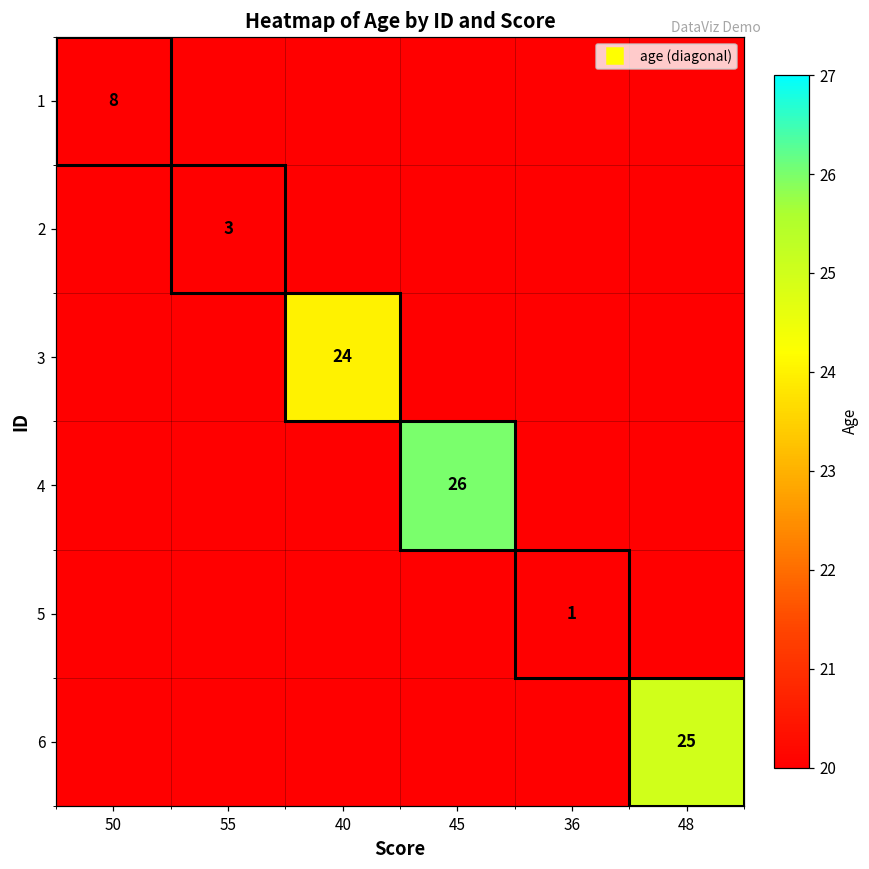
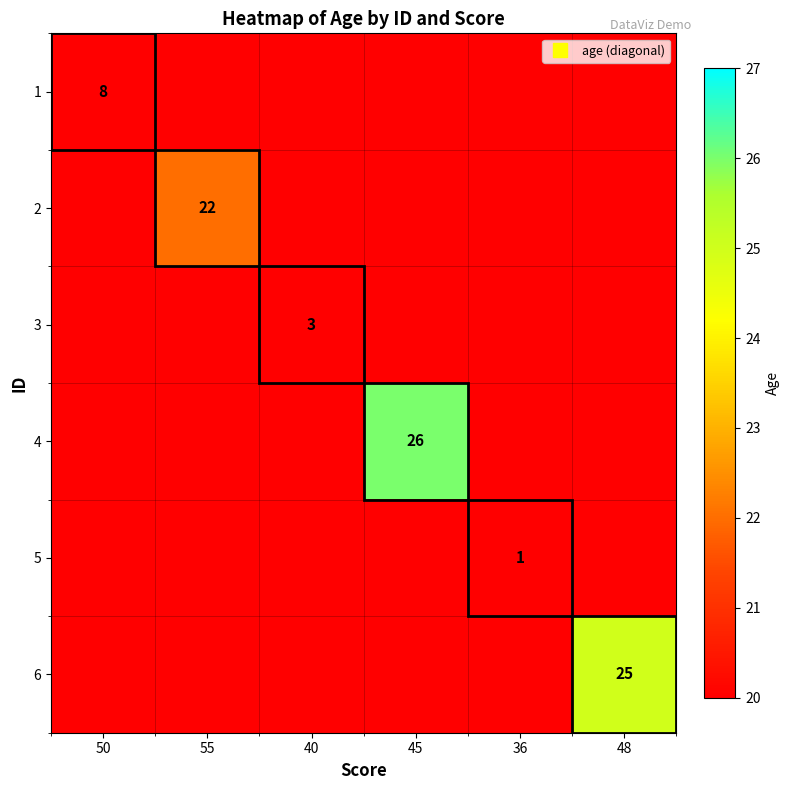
2, 55: 3 -> 22
3, 40: 24 -> 3
